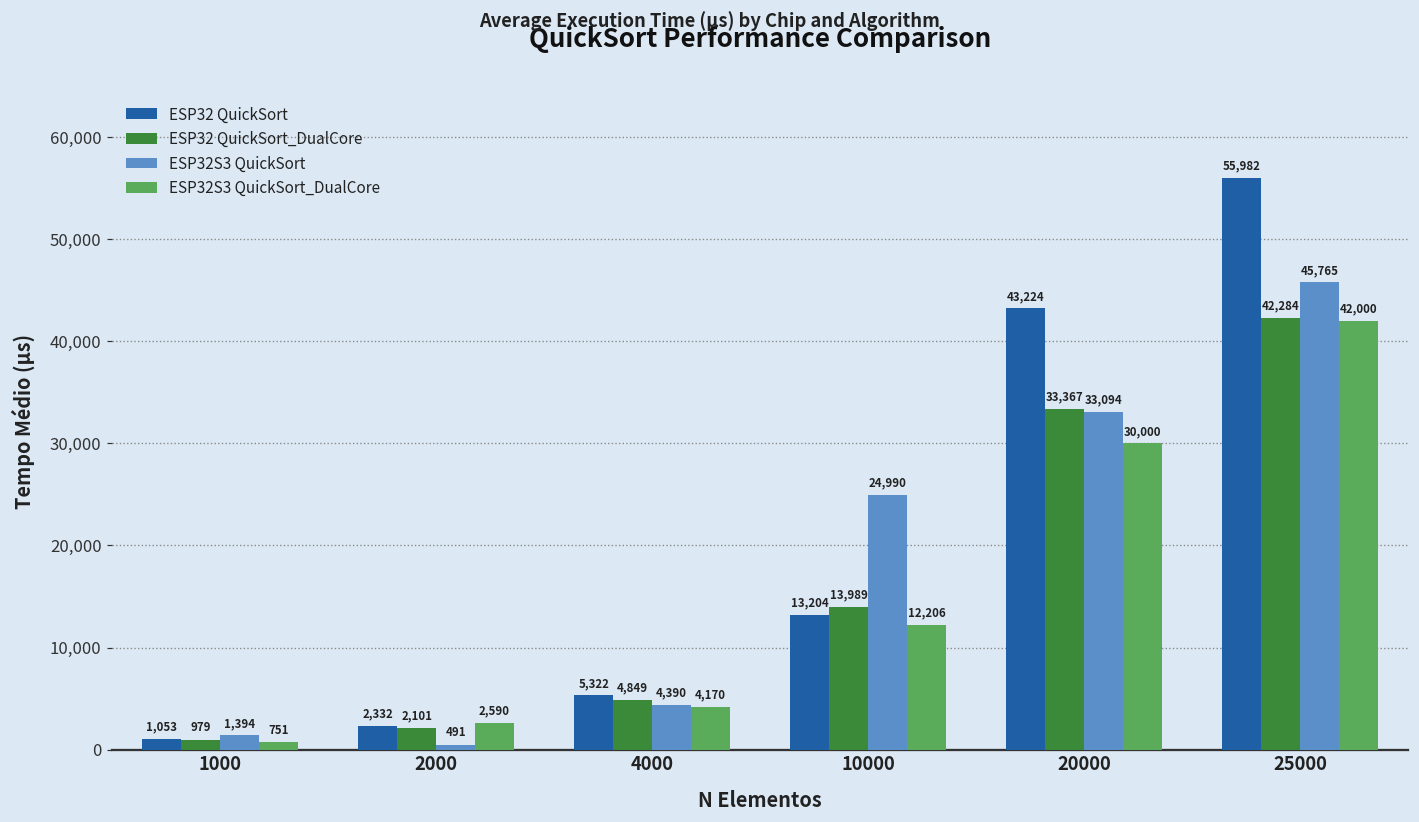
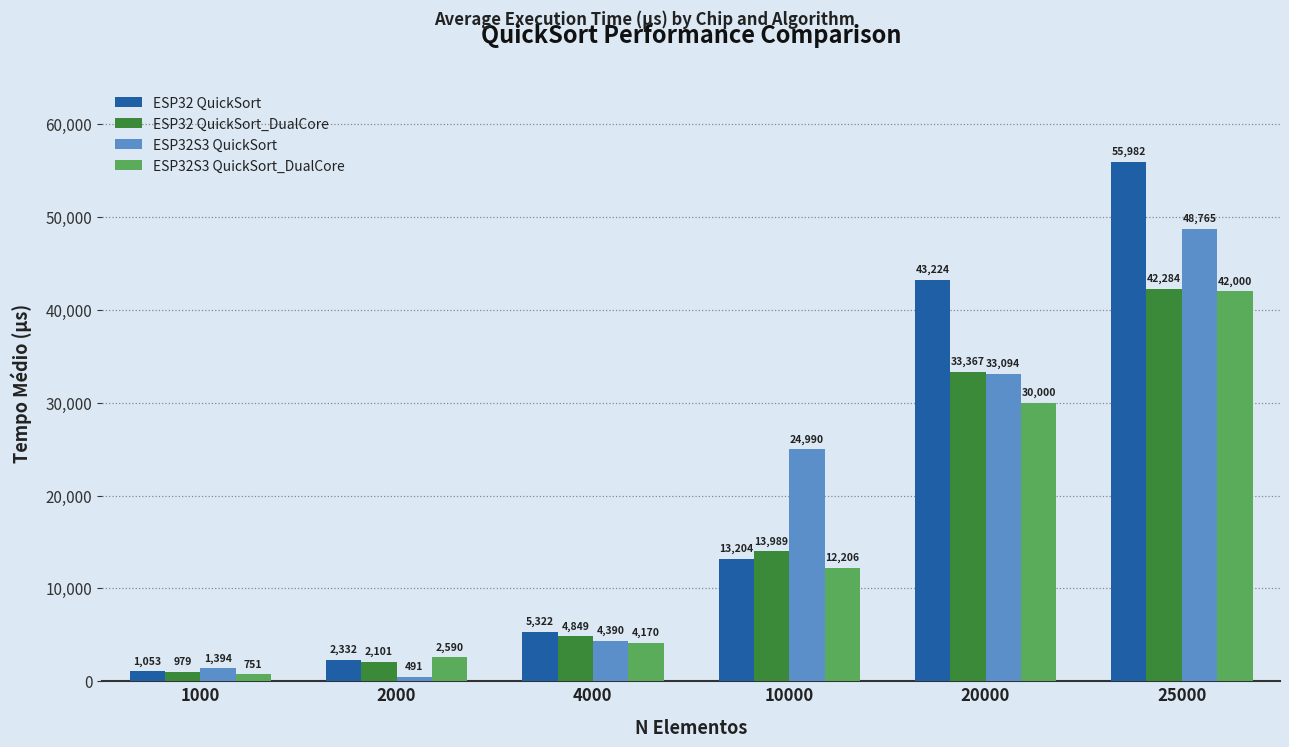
ESP32S3 QuickSort, 25000: 45,765 -> 48,765
